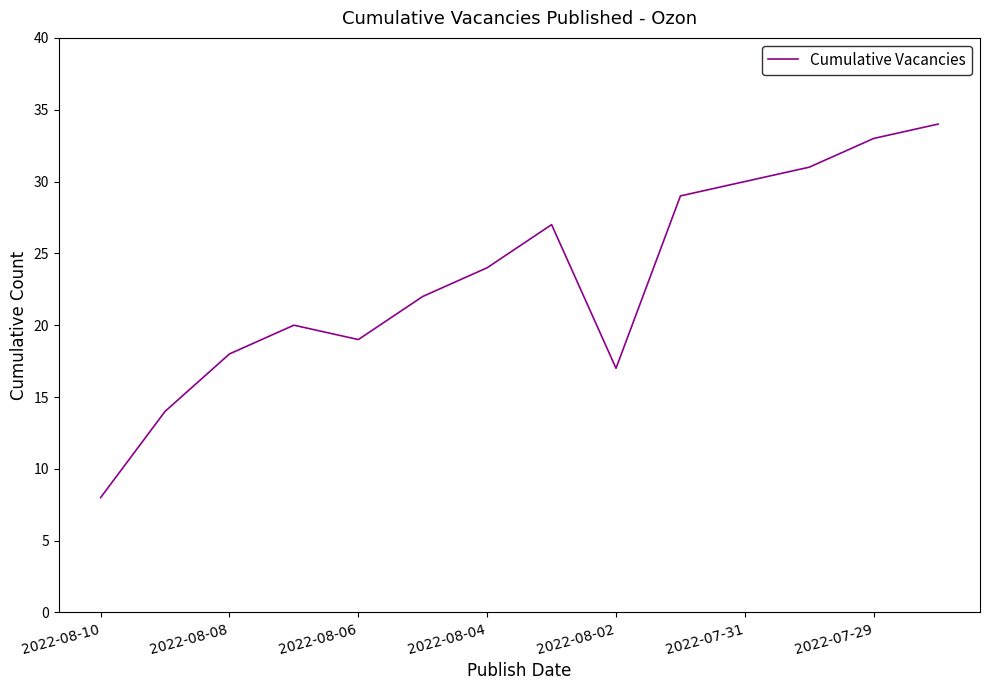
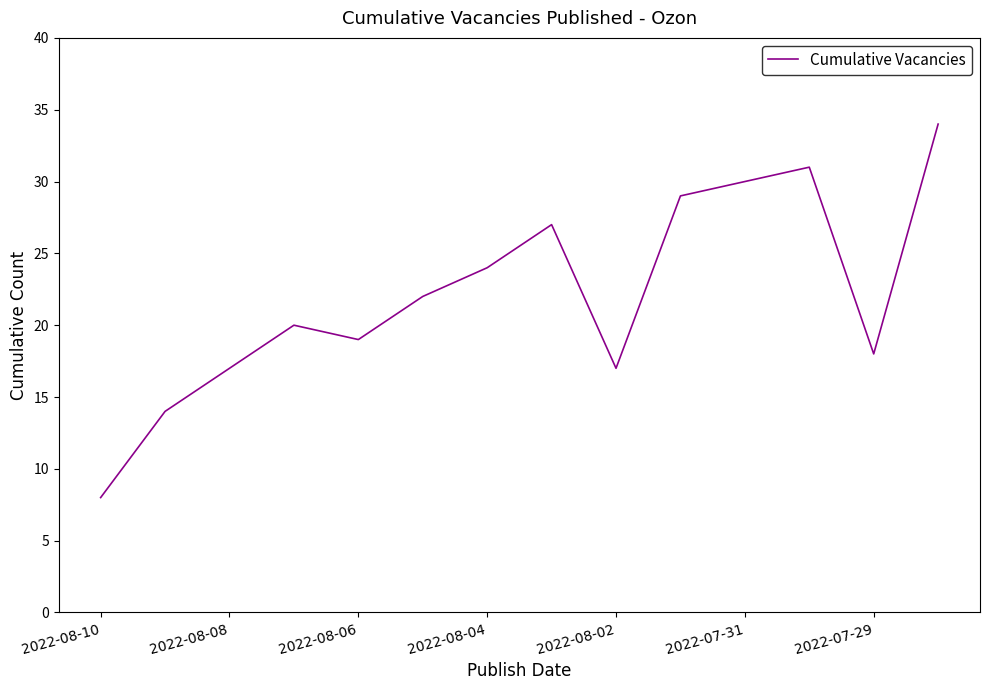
2022-08-08: 18 -> 17
2022-07-29: 33 -> 18
